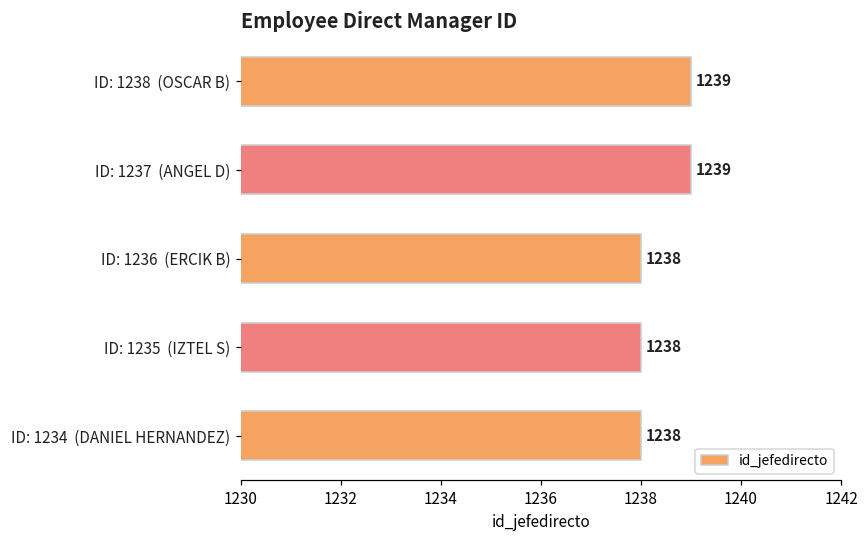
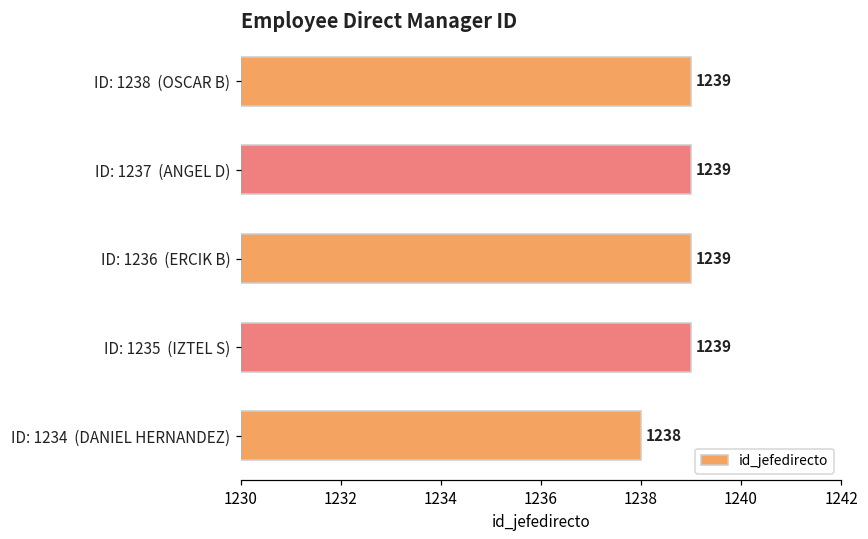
ID: 1236 (ERCIK B): 1238 -> 1239
ID: 1235 (IZTEL S): 1238 -> 1239
